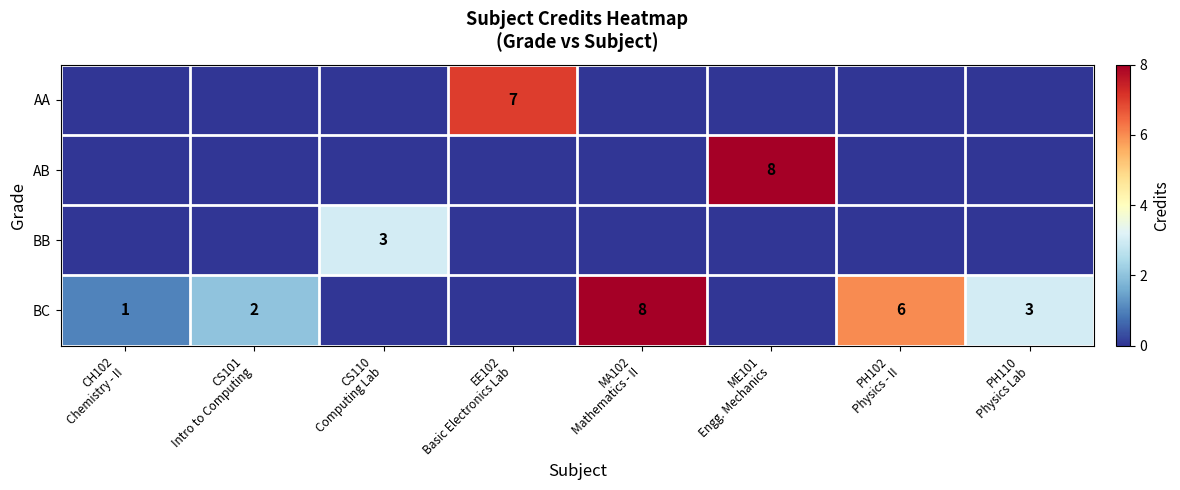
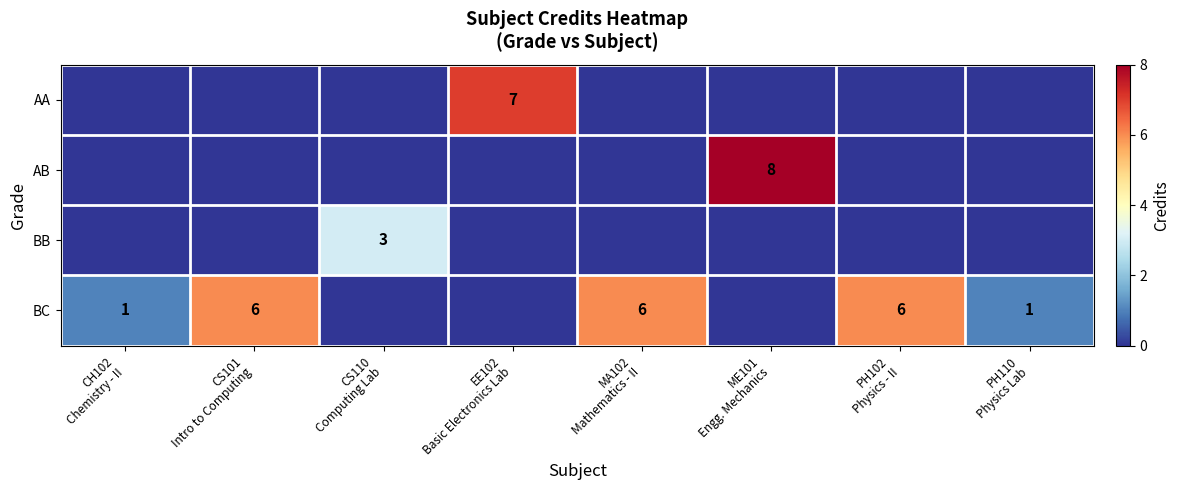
BC, CS101 Intro to Computing: 2 -> 6
BC, MA102 Mathematics - II: 8 -> 6
BC, PH110 Physics Lab: 3 -> 1
